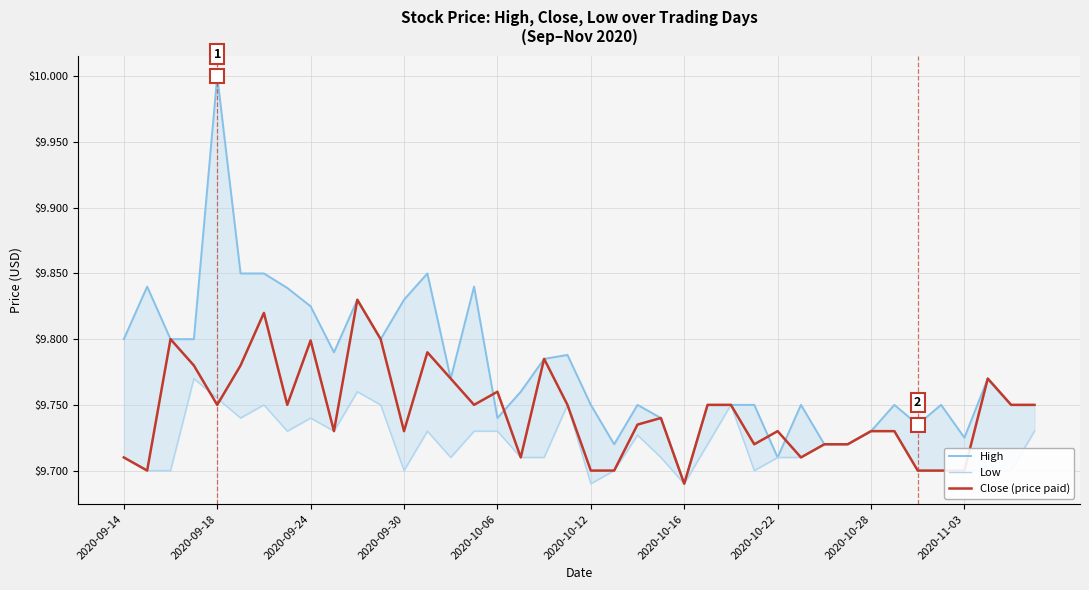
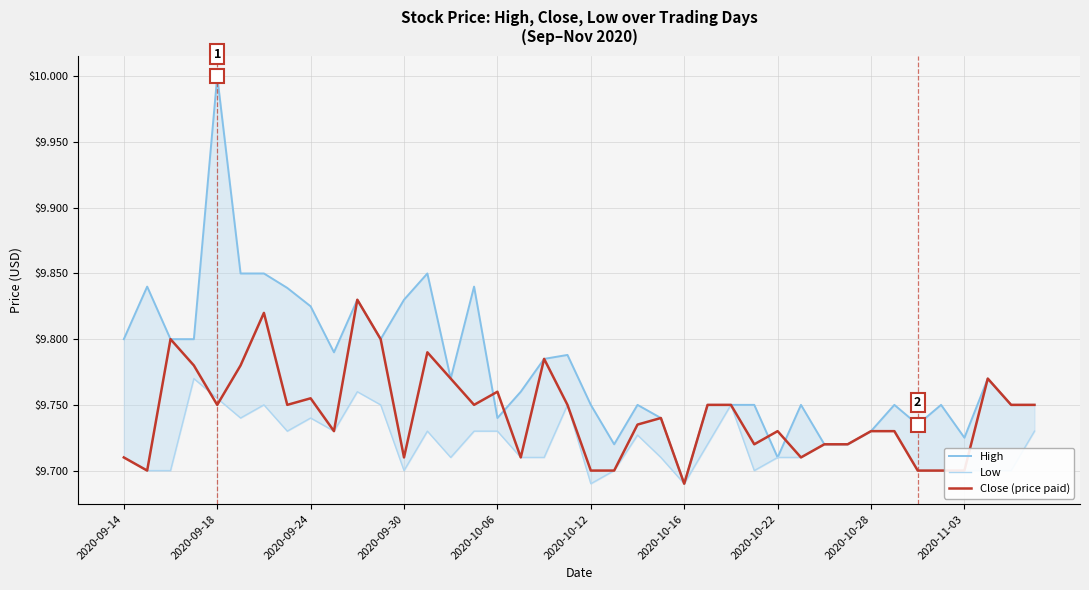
Close (price paid), 2020-09-24: $9.799 -> $9.755
Close (price paid), 2020-09-30: $9.73 -> $9.71
